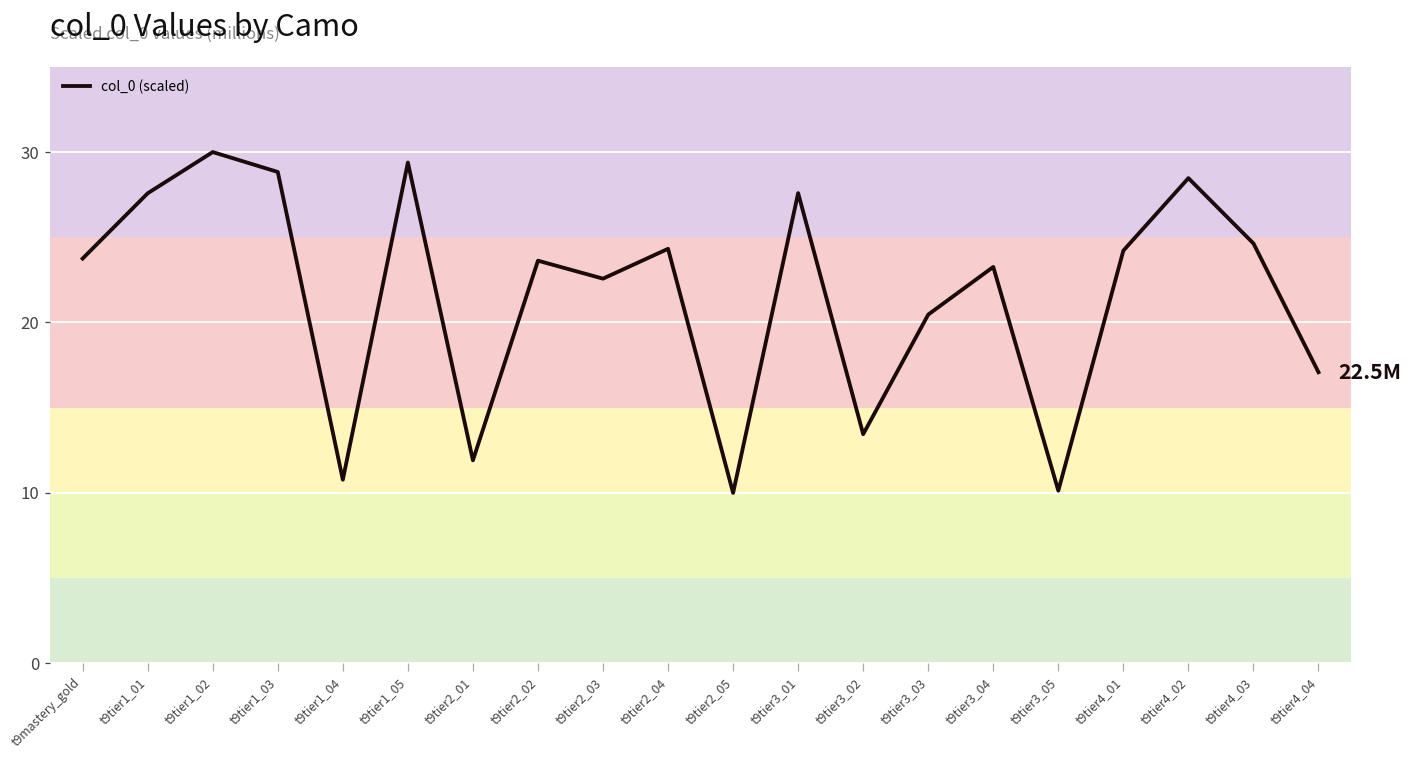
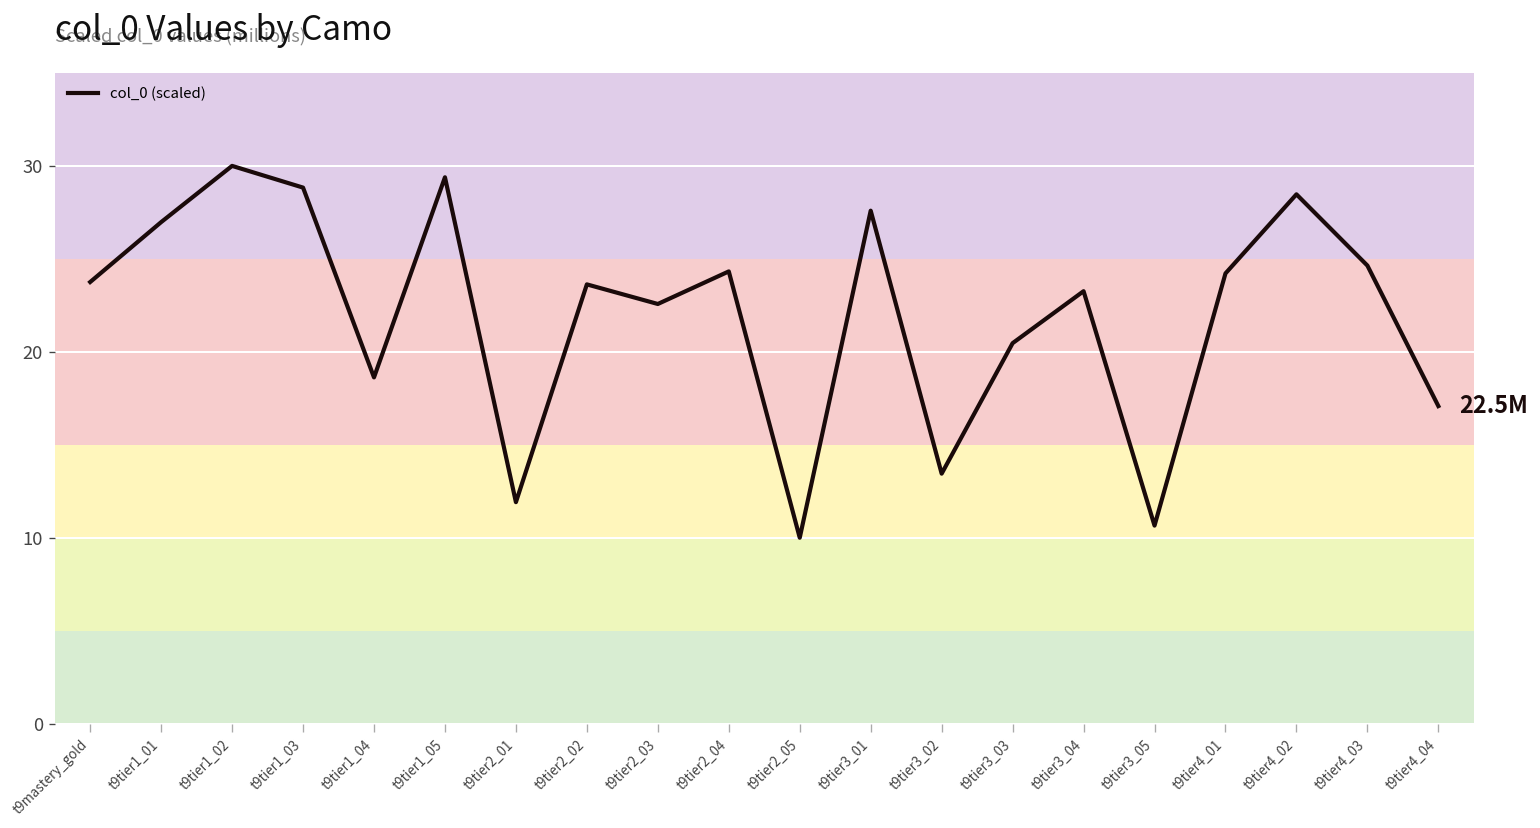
t9tier1_01: 27.6 -> 27.0
t9tier1_04: 10.8 -> 18.6
t9tier3_05: 10.1 -> 10.7
